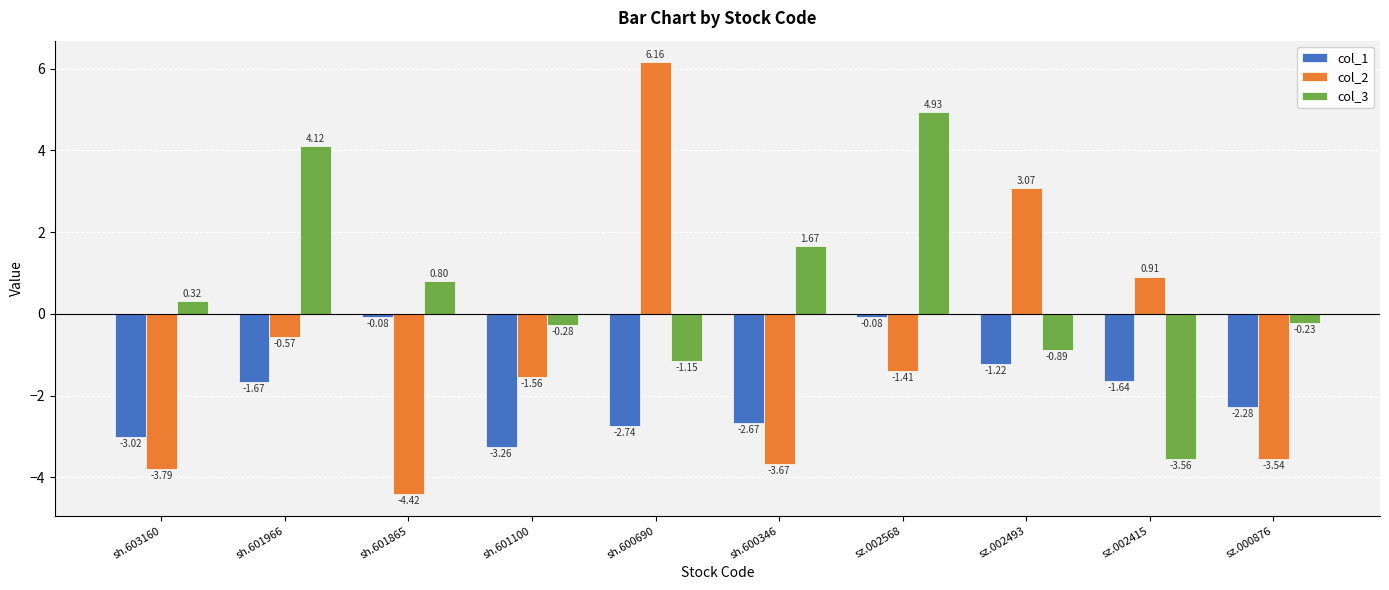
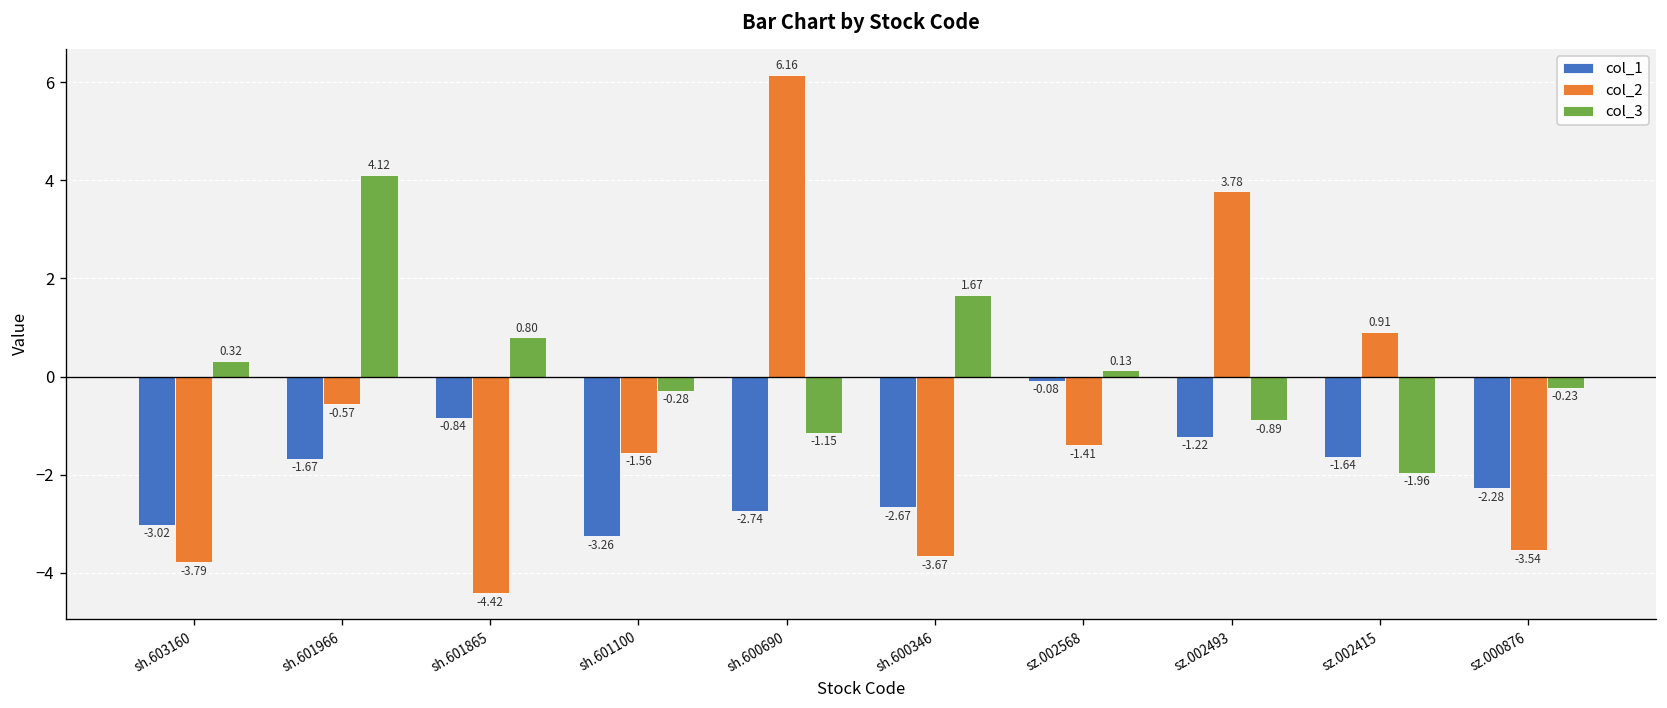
col_1, sh.601865: -0.08 -> -0.84
col_3, sz.002568: 4.93 -> 0.13
col_2, sz.002493: 3.07 -> 3.78
col_3, sz.002415: -3.56 -> -1.96
